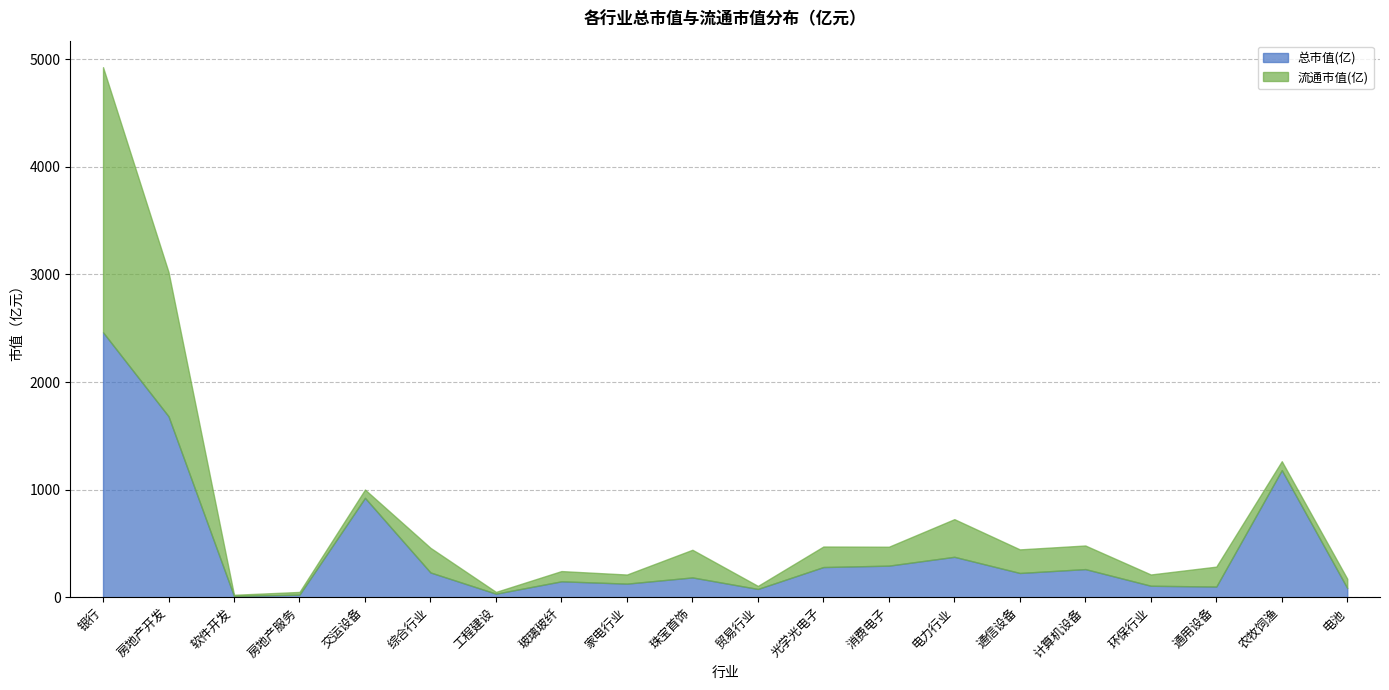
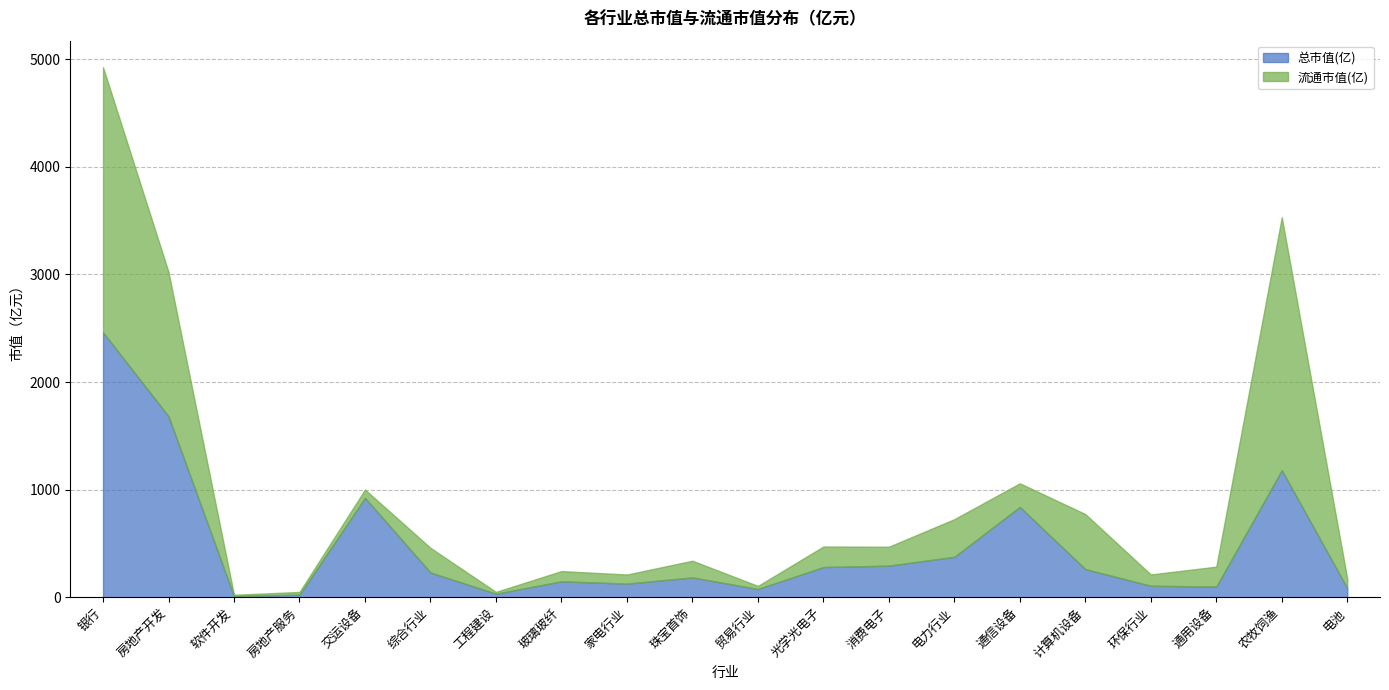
流通市值(亿), 珠宝首饰: 260 -> 160
总市值(亿), 通信设备: 230 -> 840
流通市值(亿), 计算机设备: 220 -> 510
流通市值(亿), 农牧饲渔: 80 -> 2350
